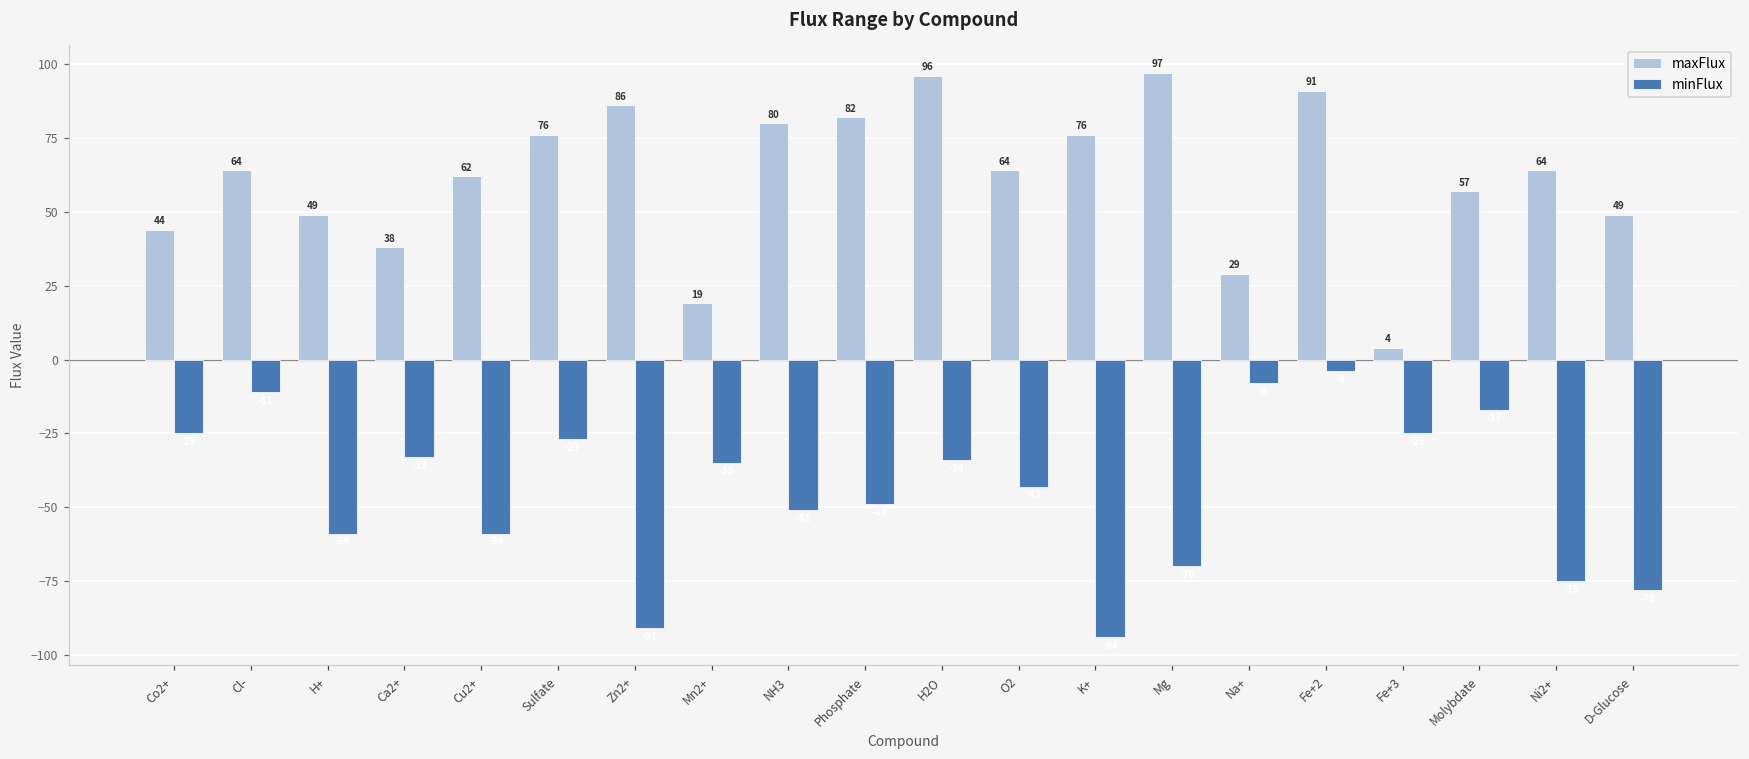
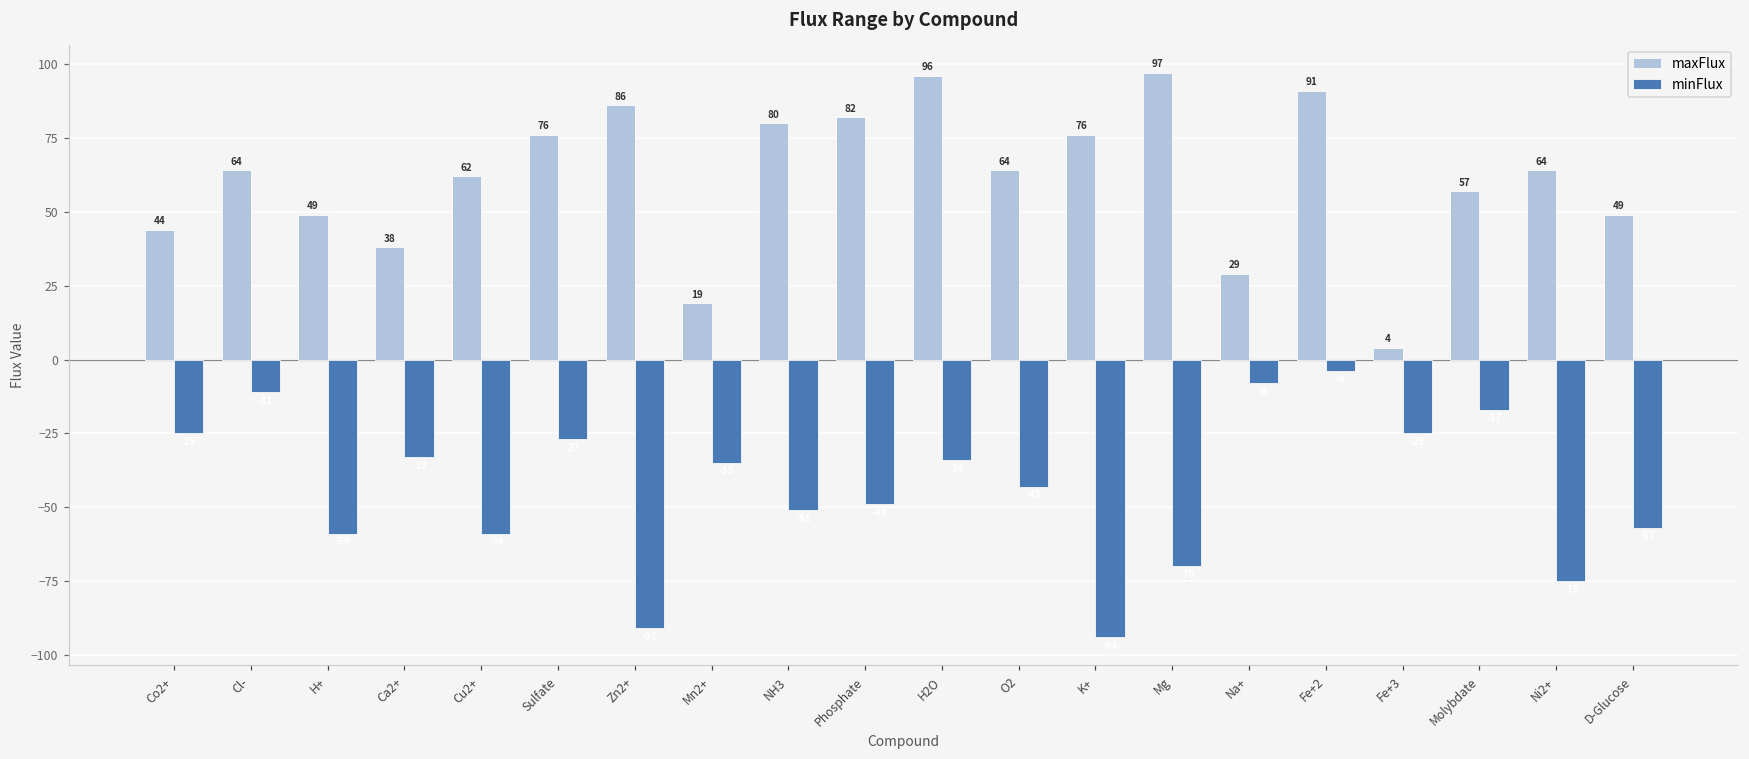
minFlux, D-Glucose: -78 -> -57
